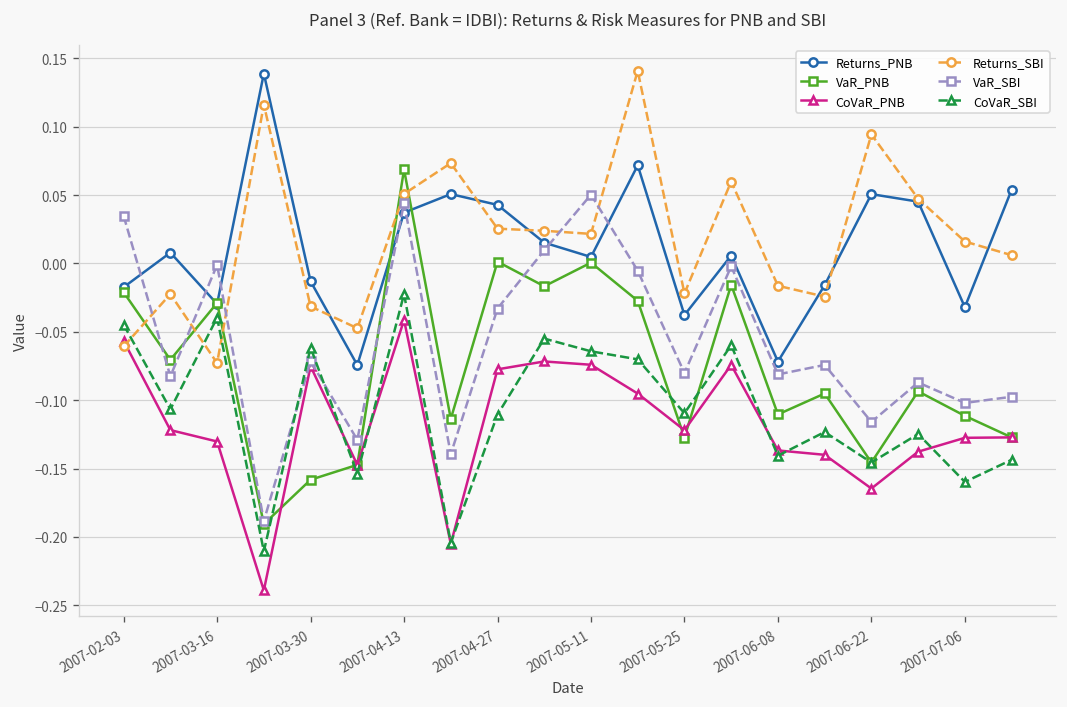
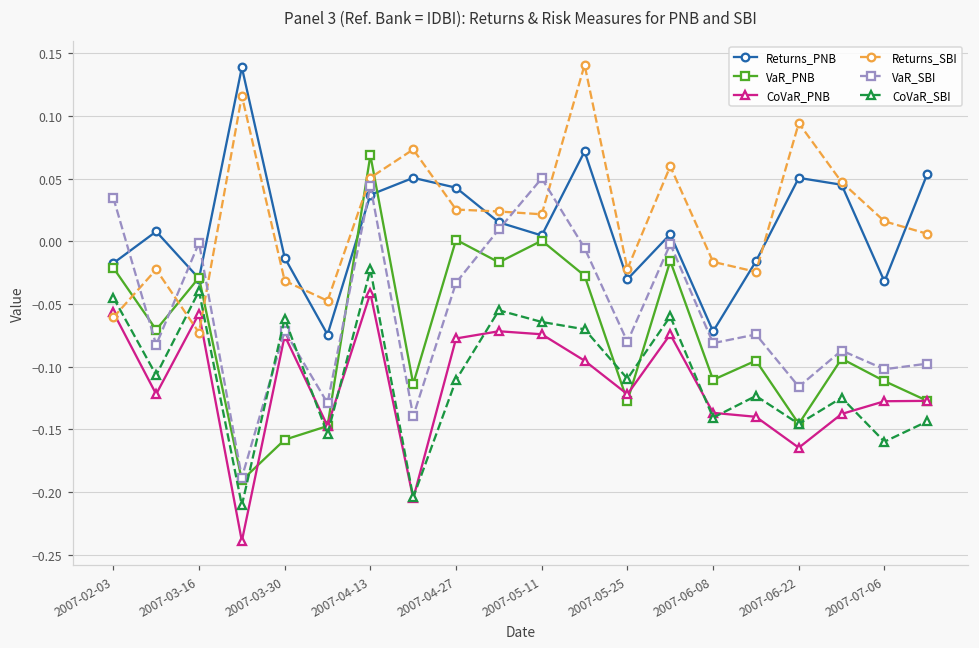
CoVaR_PNB, 2007-03-16: -0.130 -> -0.058
Returns_PNB, 2007-05-25: -0.038 -> -0.030
